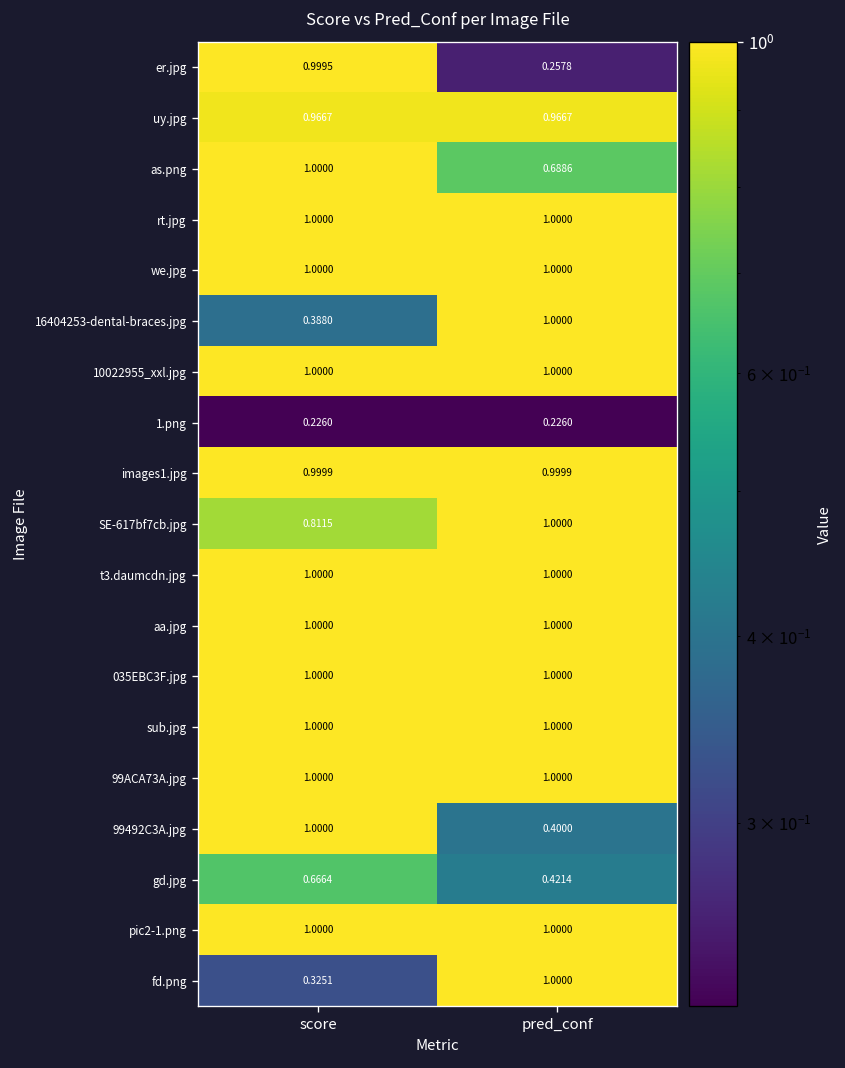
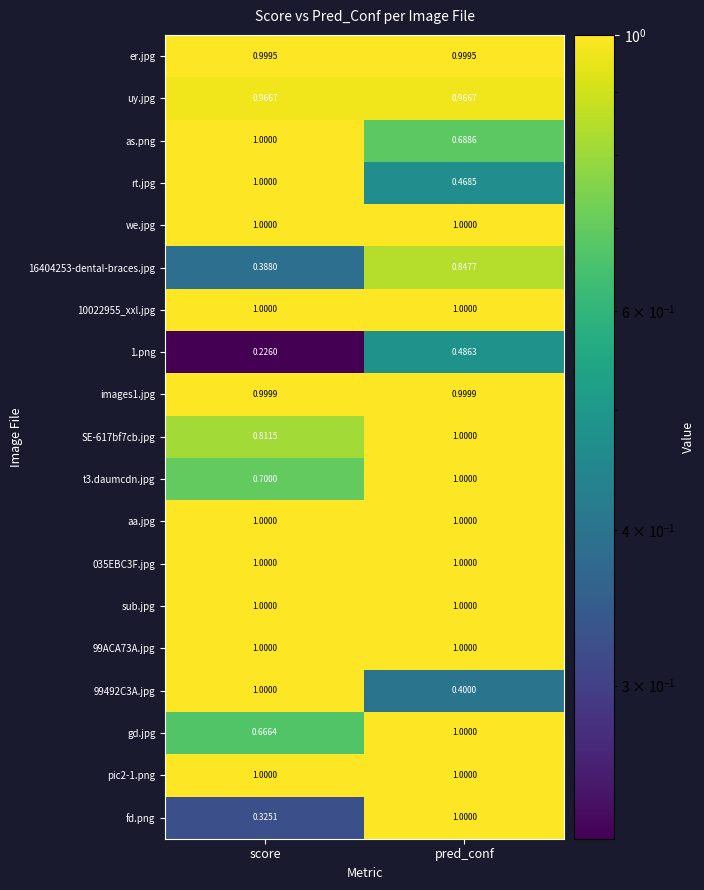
er.jpg, pred_conf: 0.2578 -> 0.9995
rt.jpg, pred_conf: 1.0000 -> 0.4685
16404253-dental-braces.jpg, pred_conf: 1.0000 -> 0.8477
1.png, pred_conf: 0.2260 -> 0.4863
t3.daumcdn.jpg, score: 1.0000 -> 0.7000
gd.jpg, pred_conf: 0.4214 -> 1.0000
